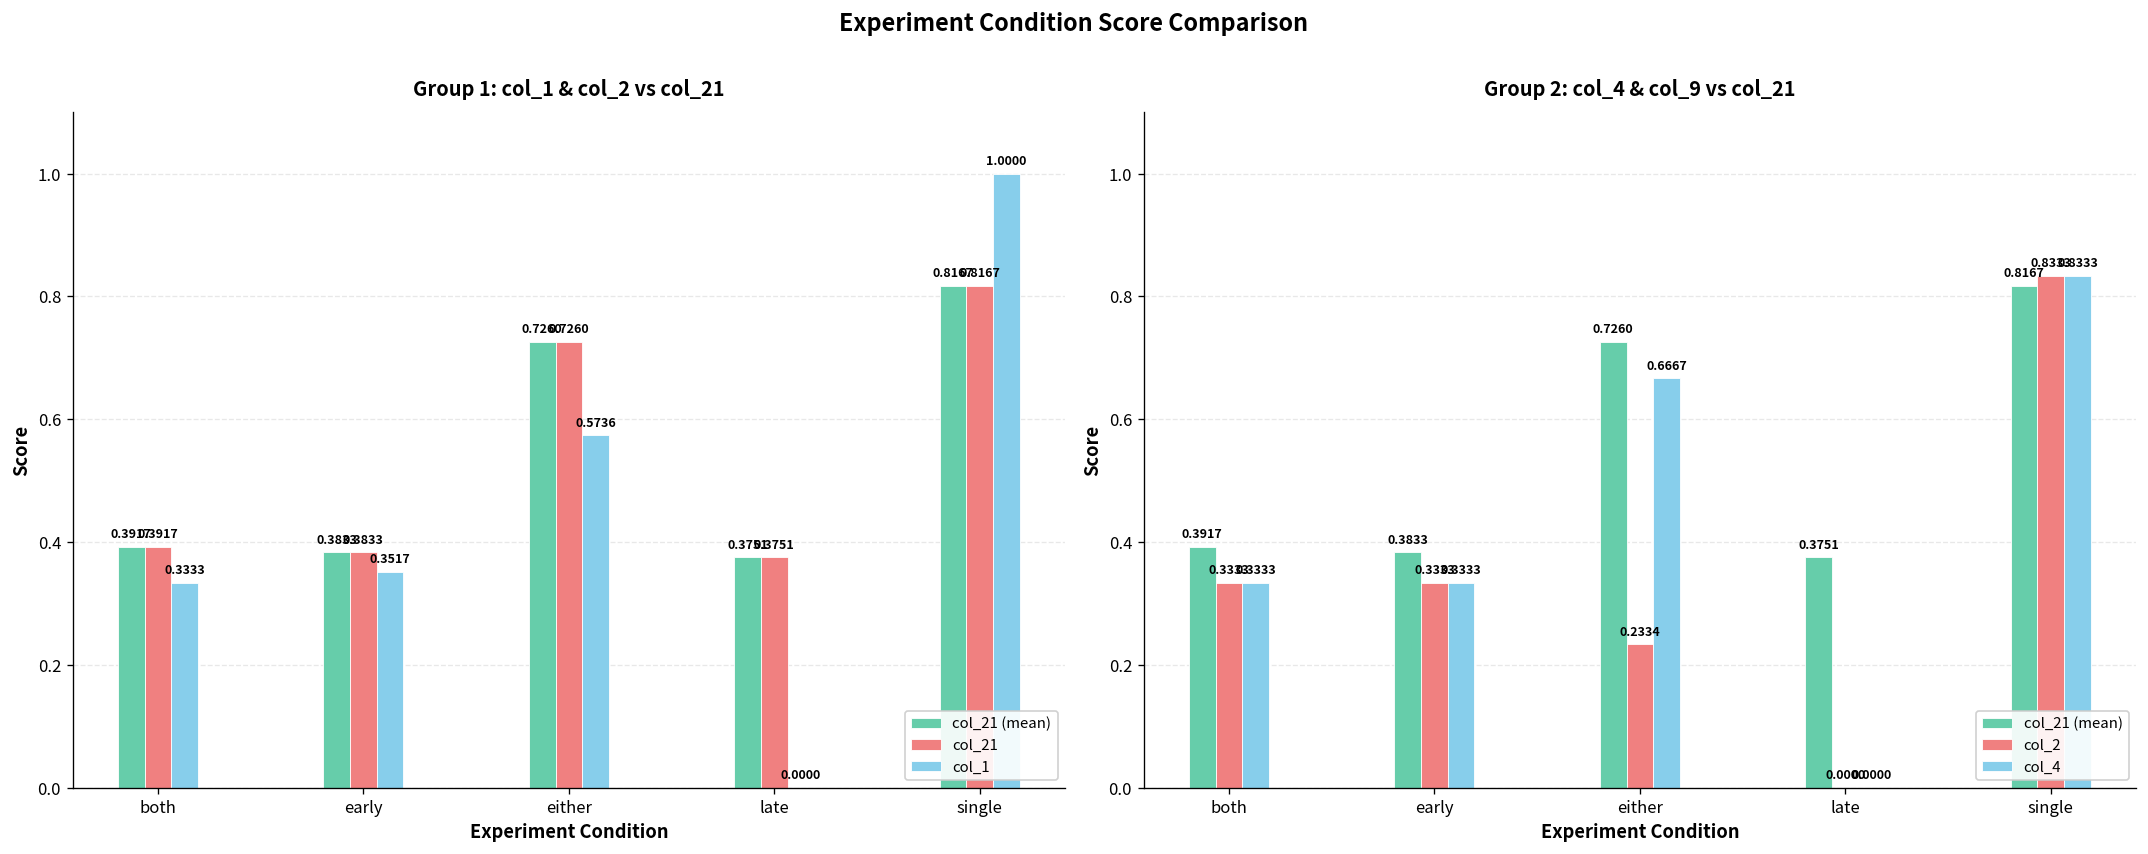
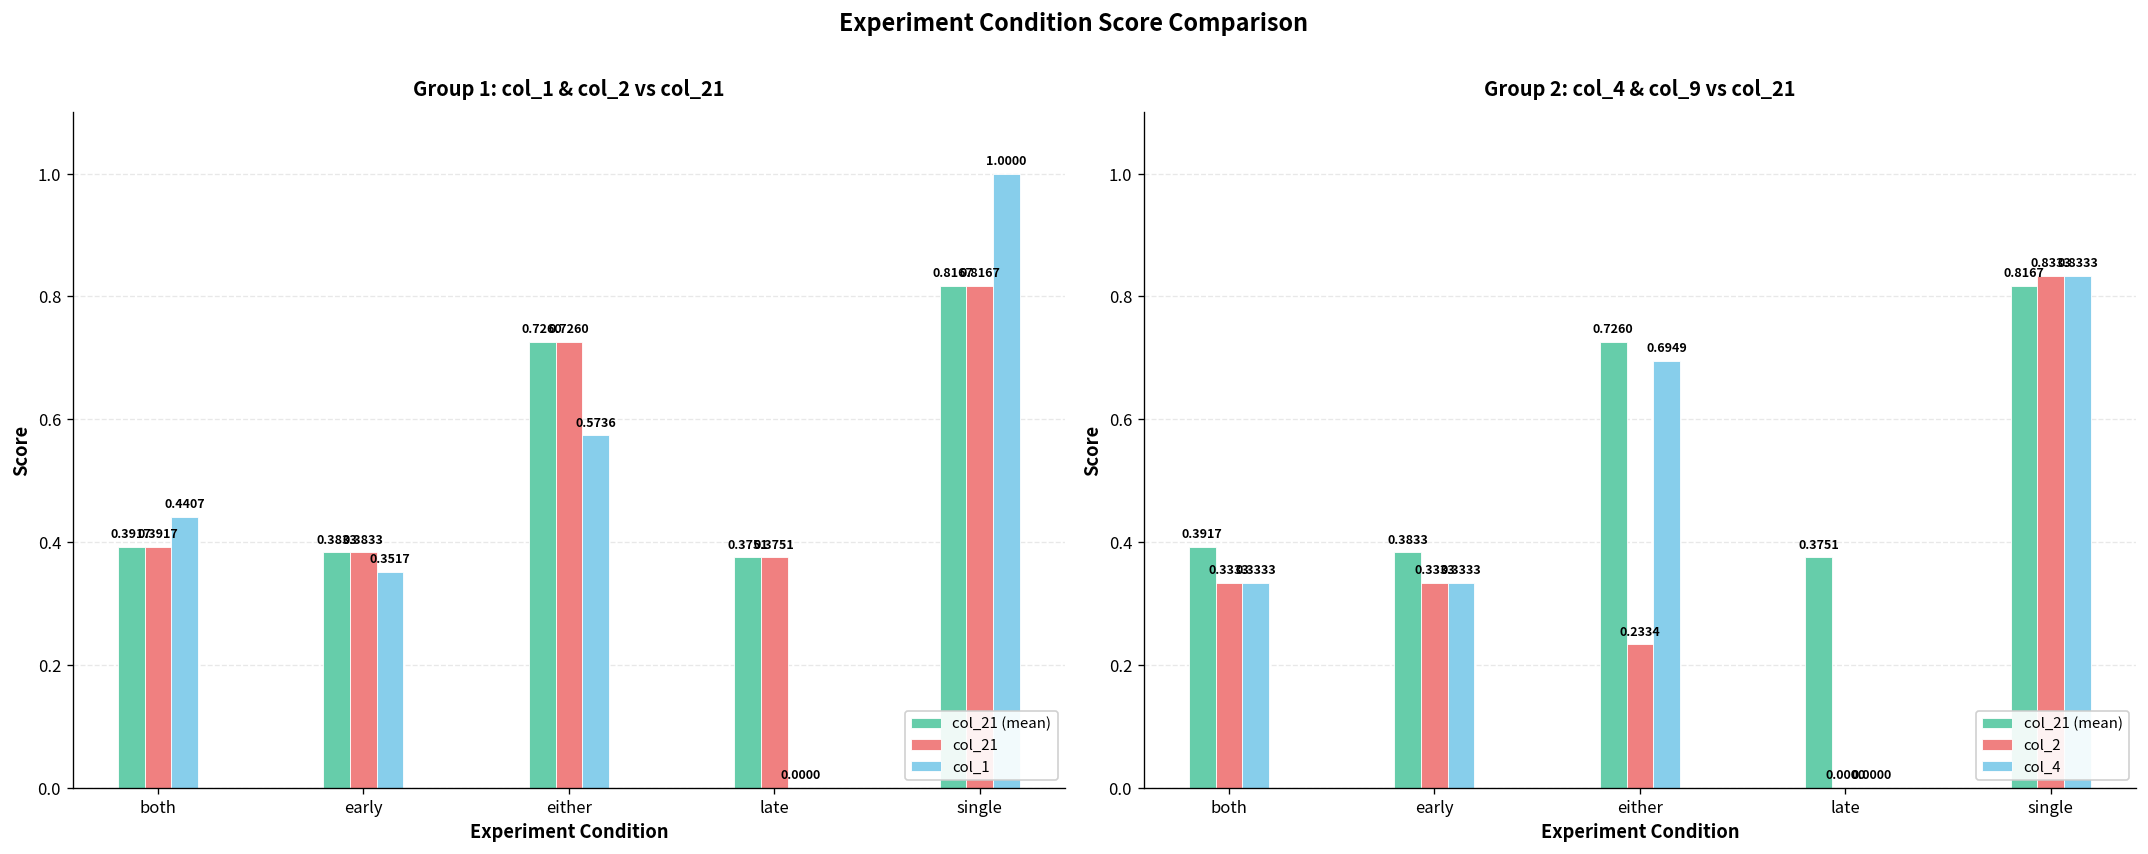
Group 1: col_1 & col_2 vs col_21, col_1, both: 0.3333 -> 0.4407
Group 2: col_4 & col_9 vs col_21, col_4, either: 0.6667 -> 0.6949
